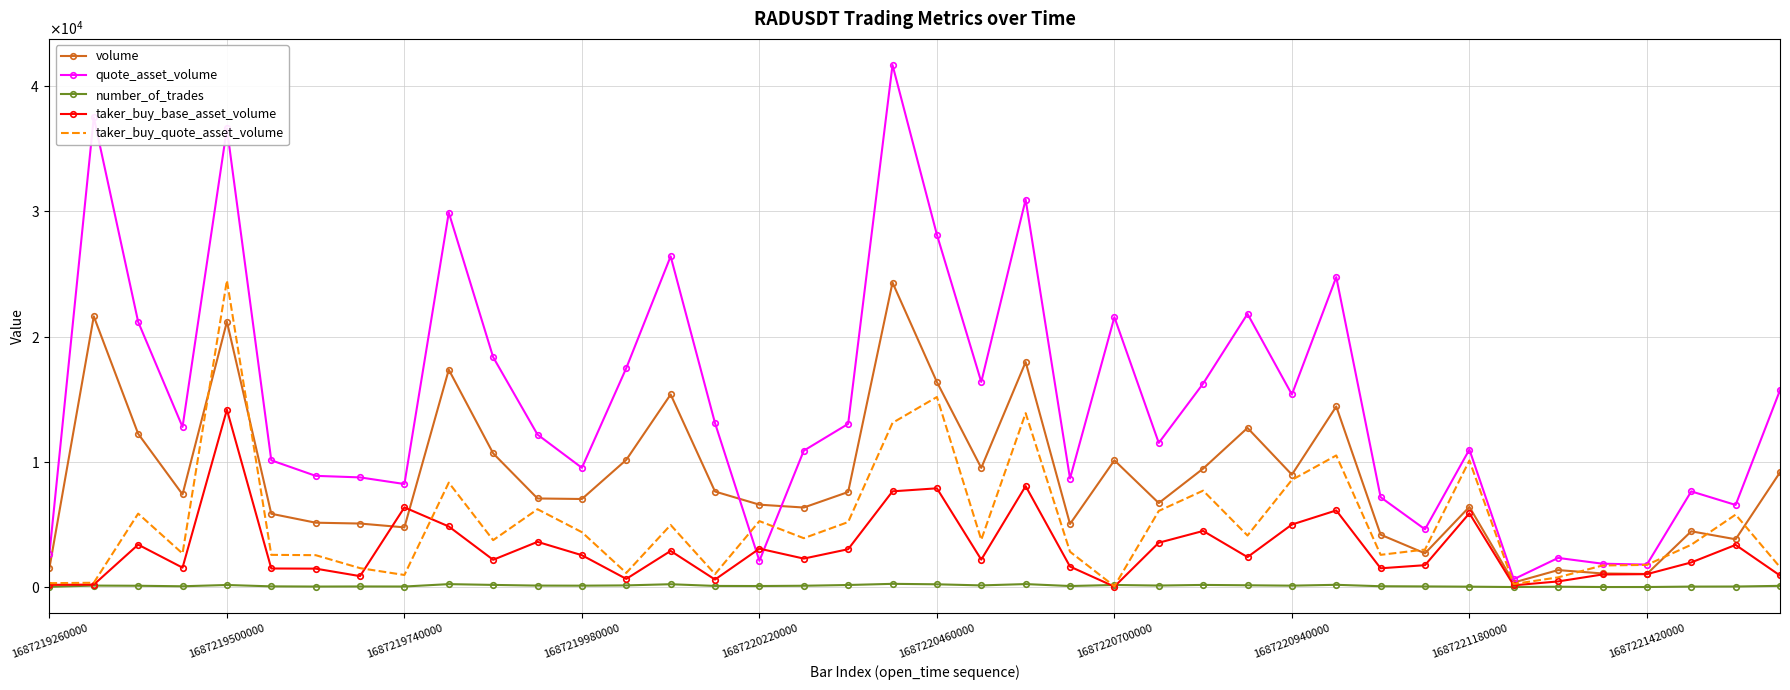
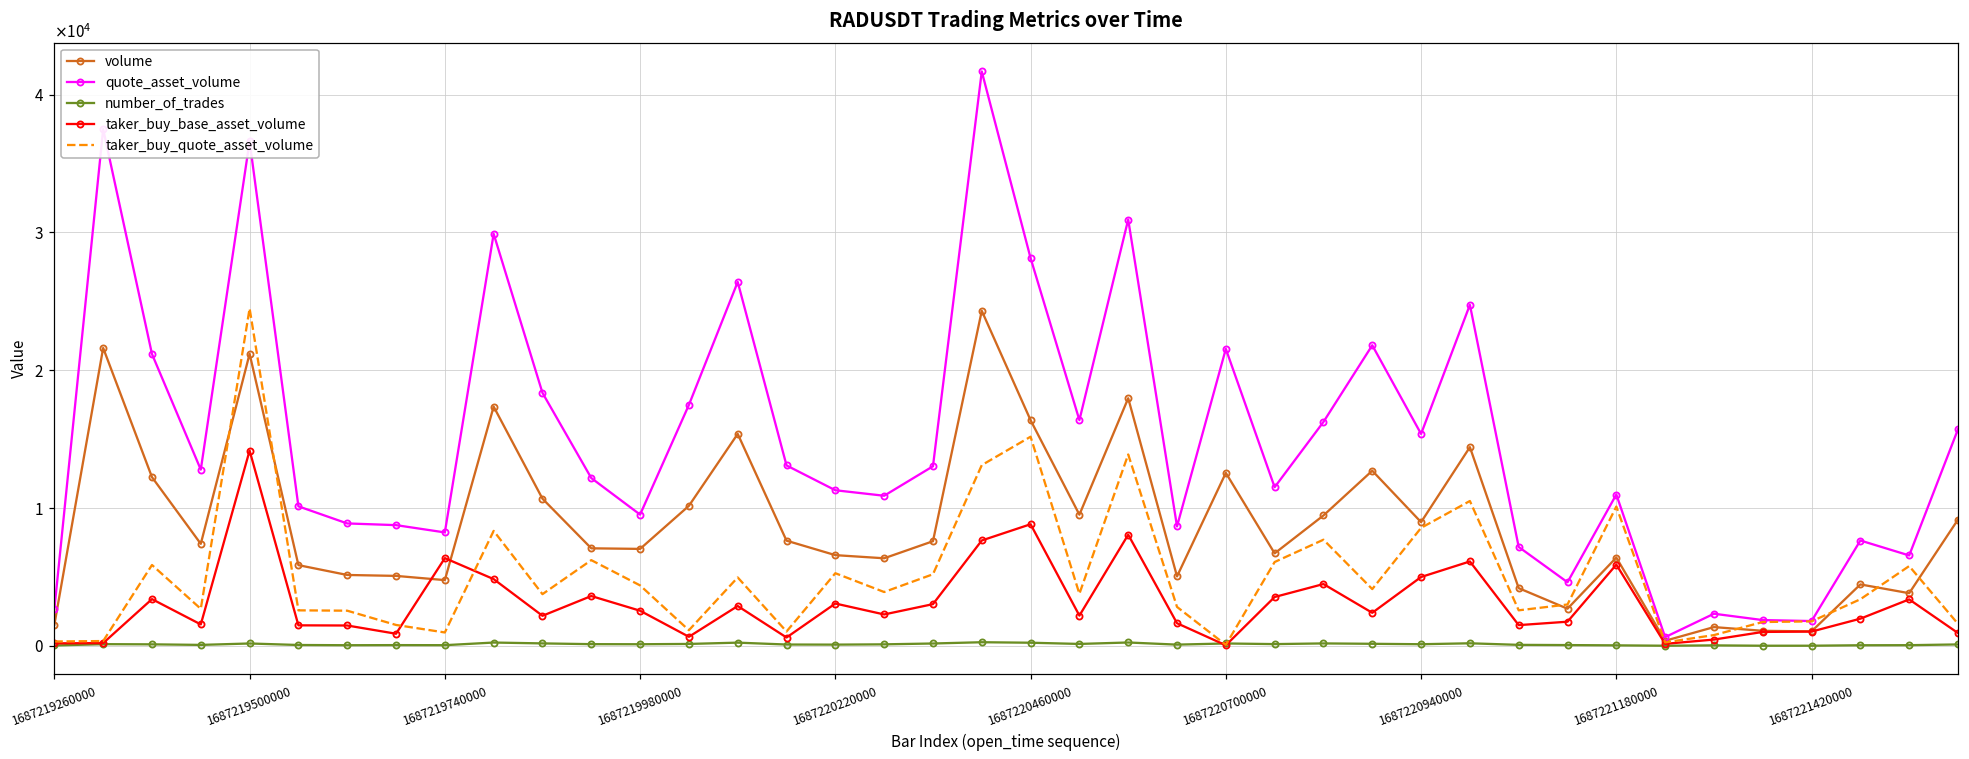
quote_asset_volume, 1687220220000: 2100 -> 11300
taker_buy_base_asset_volume, 1687220460000: 7900 -> 8800
volume, 1687220700000: 10100 -> 12600
